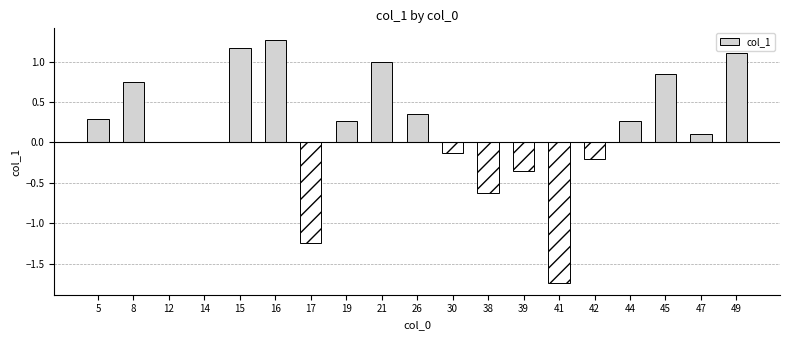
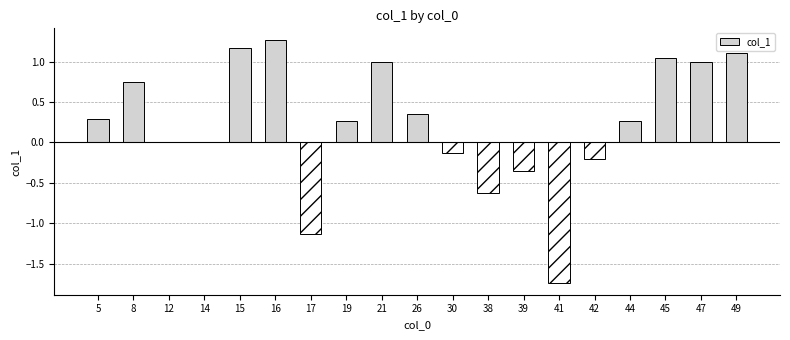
17: -1.2 -> -1.1
45: 0.8 -> 1.0
47: 0.1 -> 1.0
